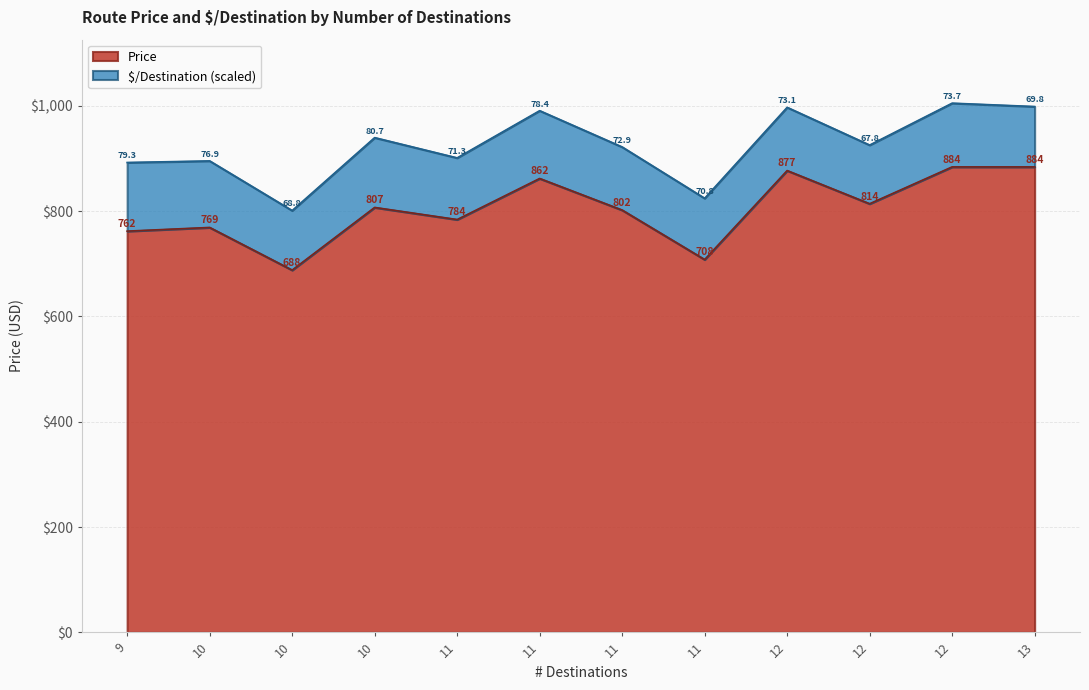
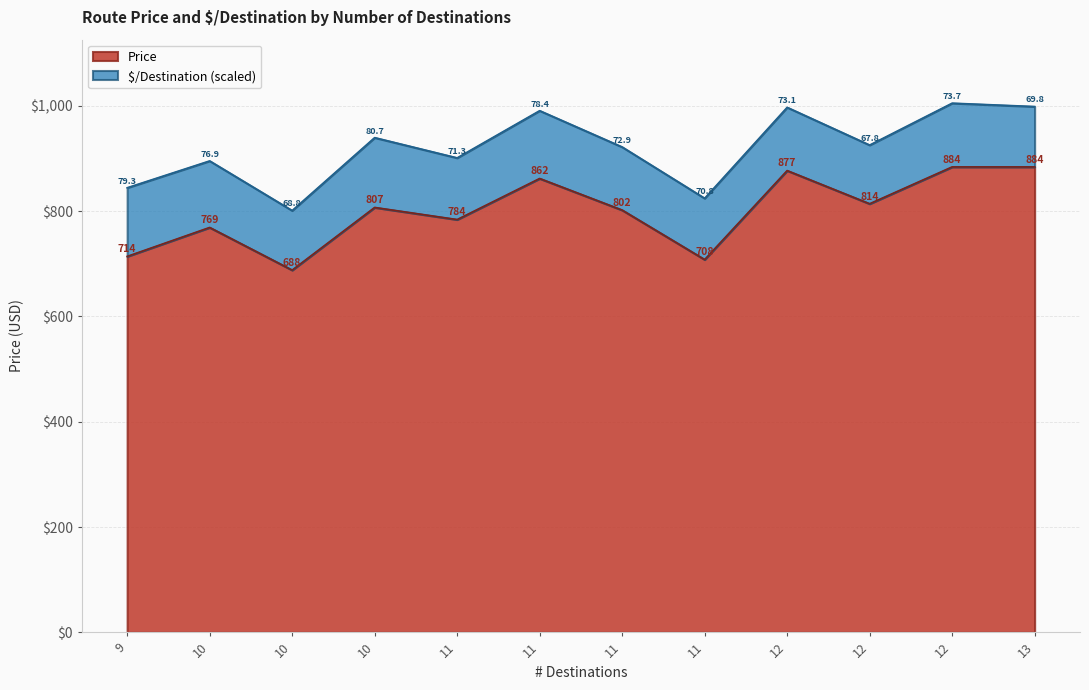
Price, 9: 762 -> 714
